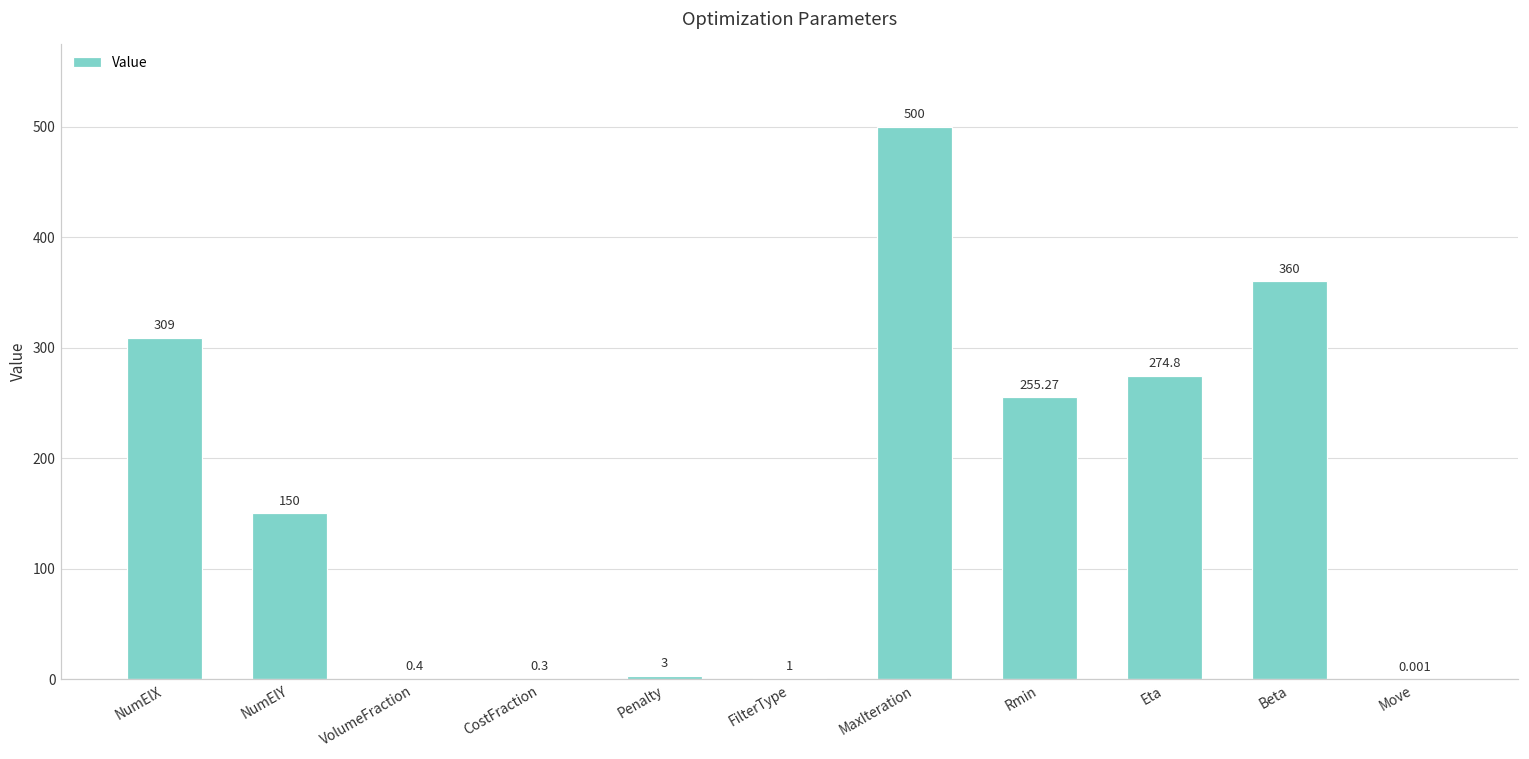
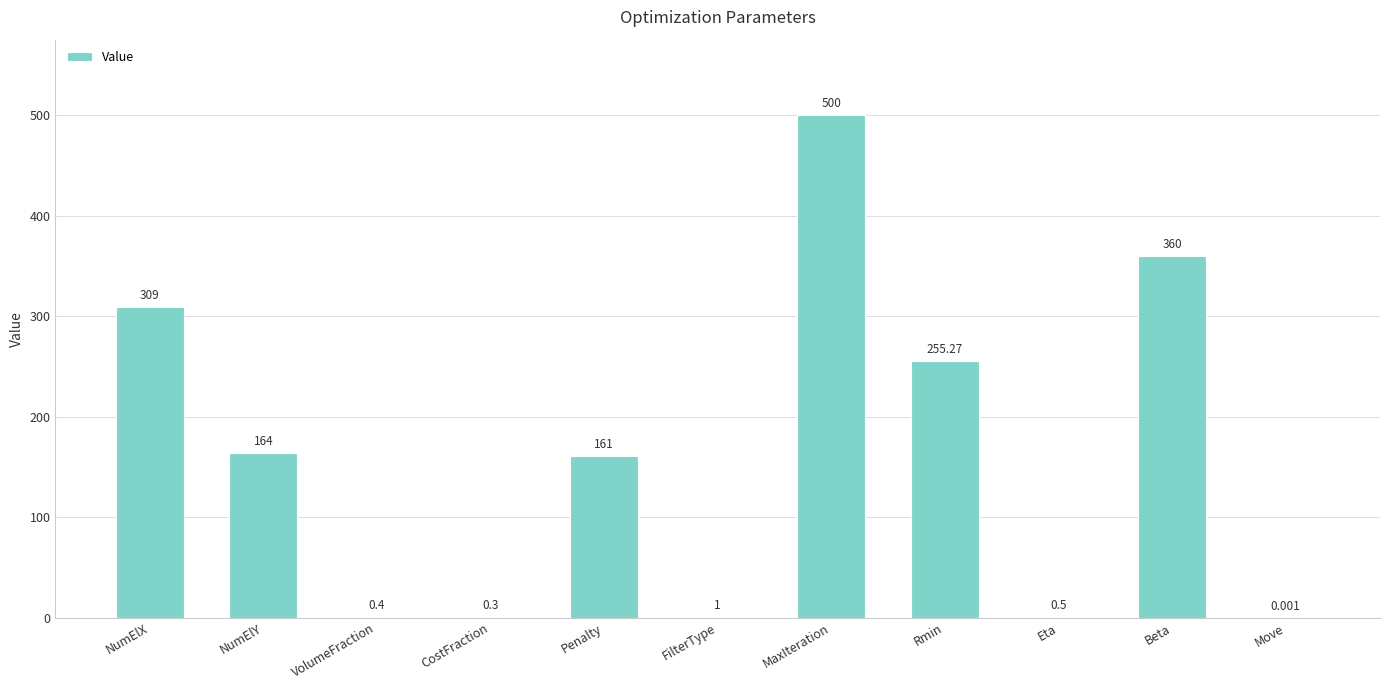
NumElY: 150 -> 164
Penalty: 3 -> 161
Eta: 274.8 -> 0.5
